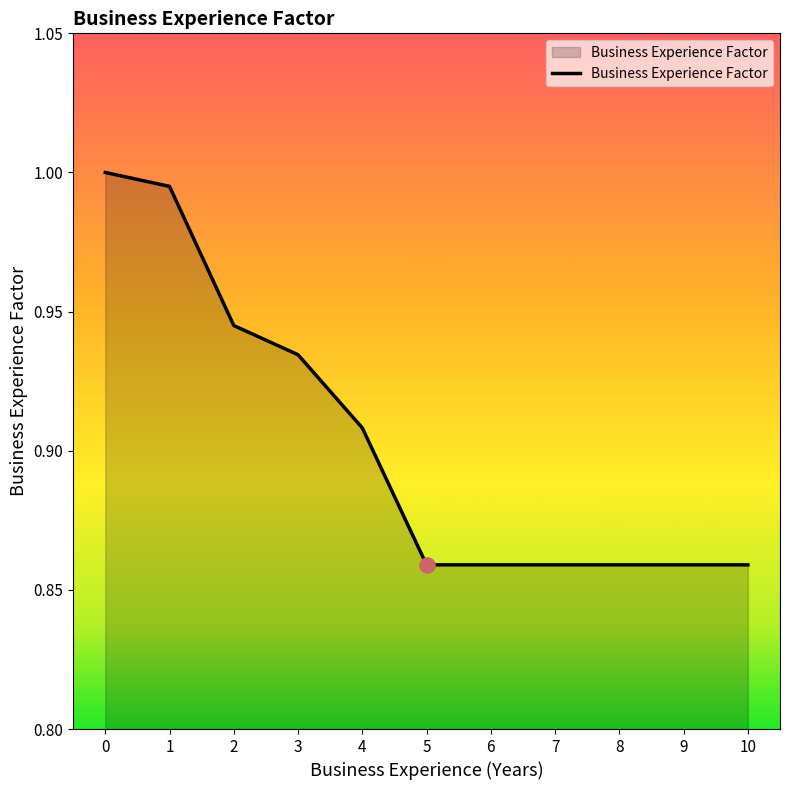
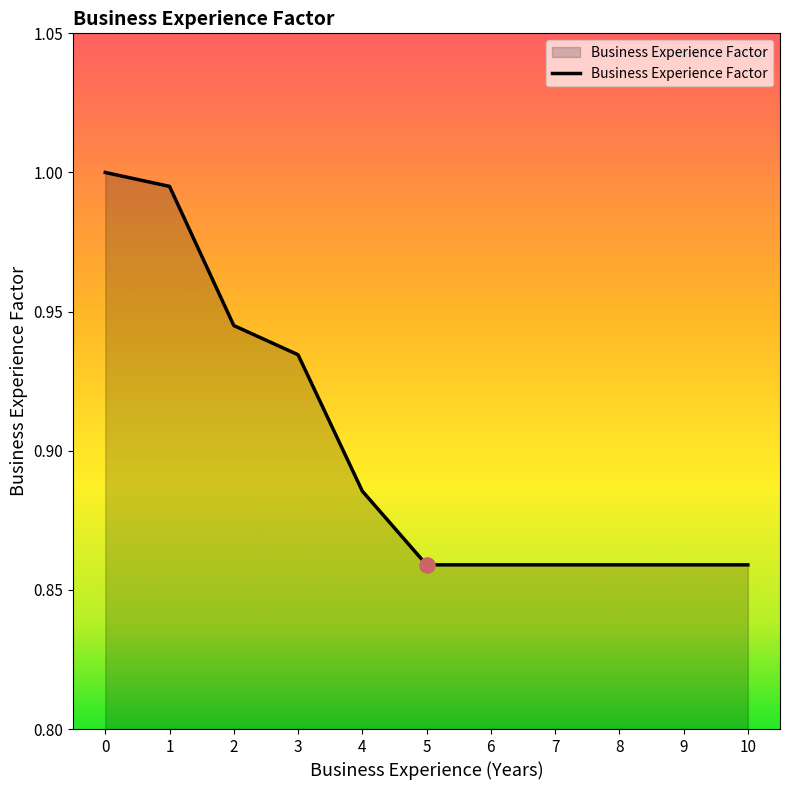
Business Experience Factor, 4: 0.908 -> 0.886
